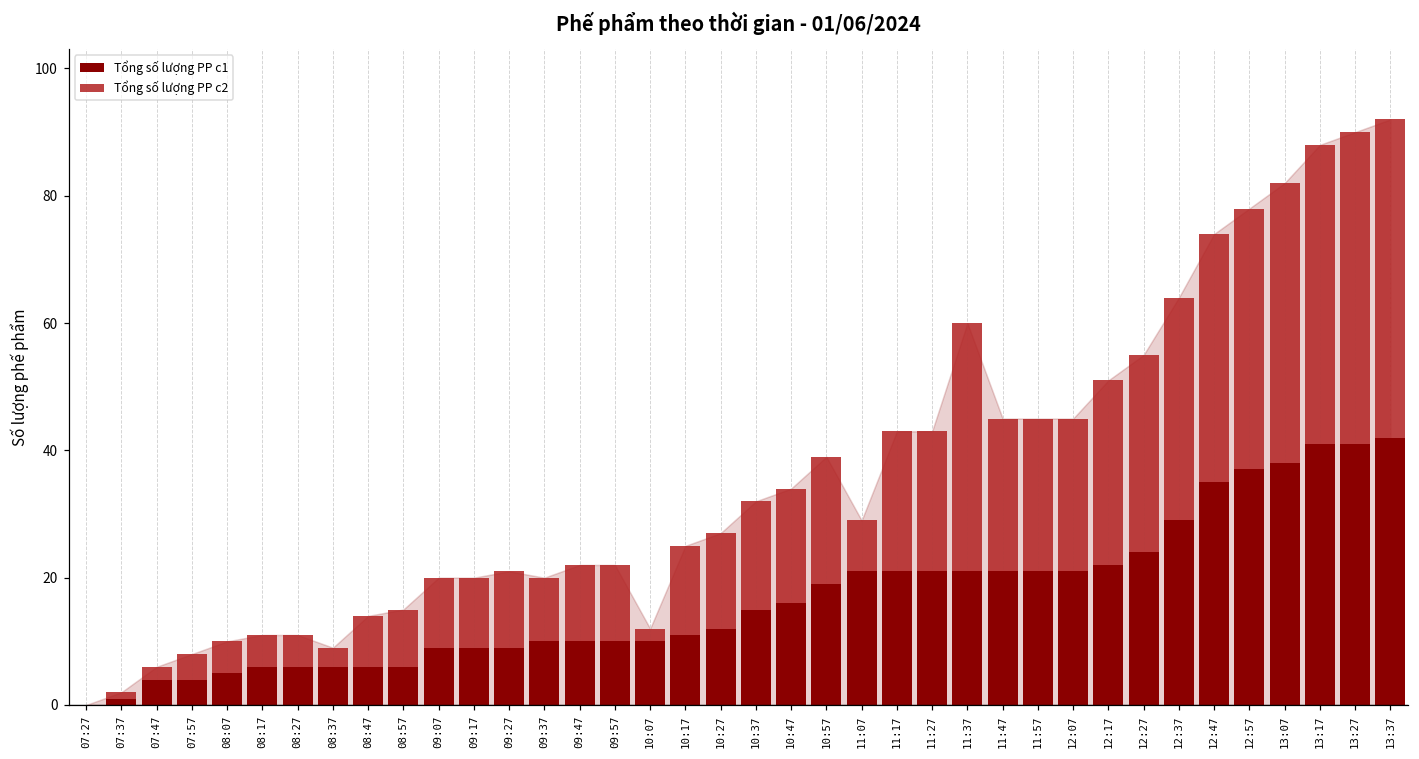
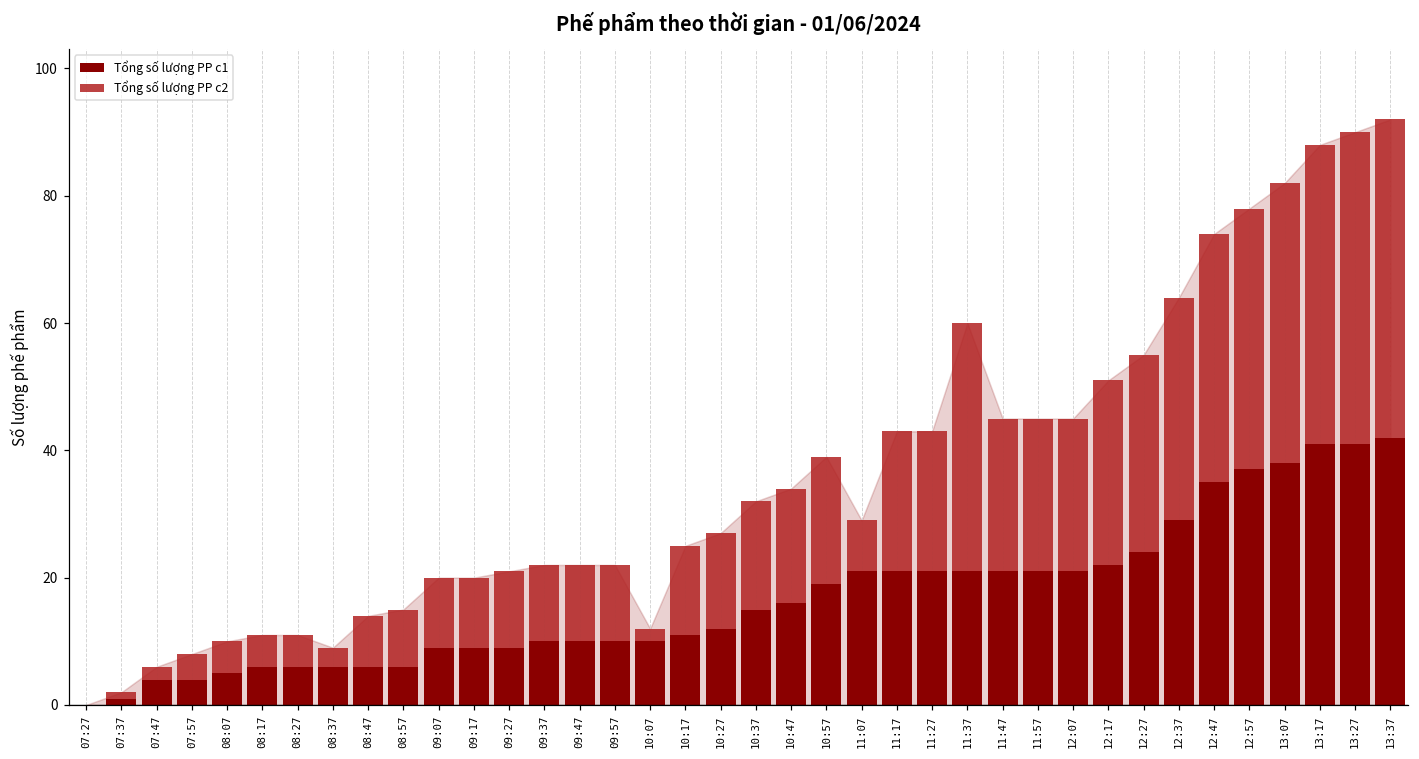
Tổng số lượng PP c2, 09:37: 10 -> 12
